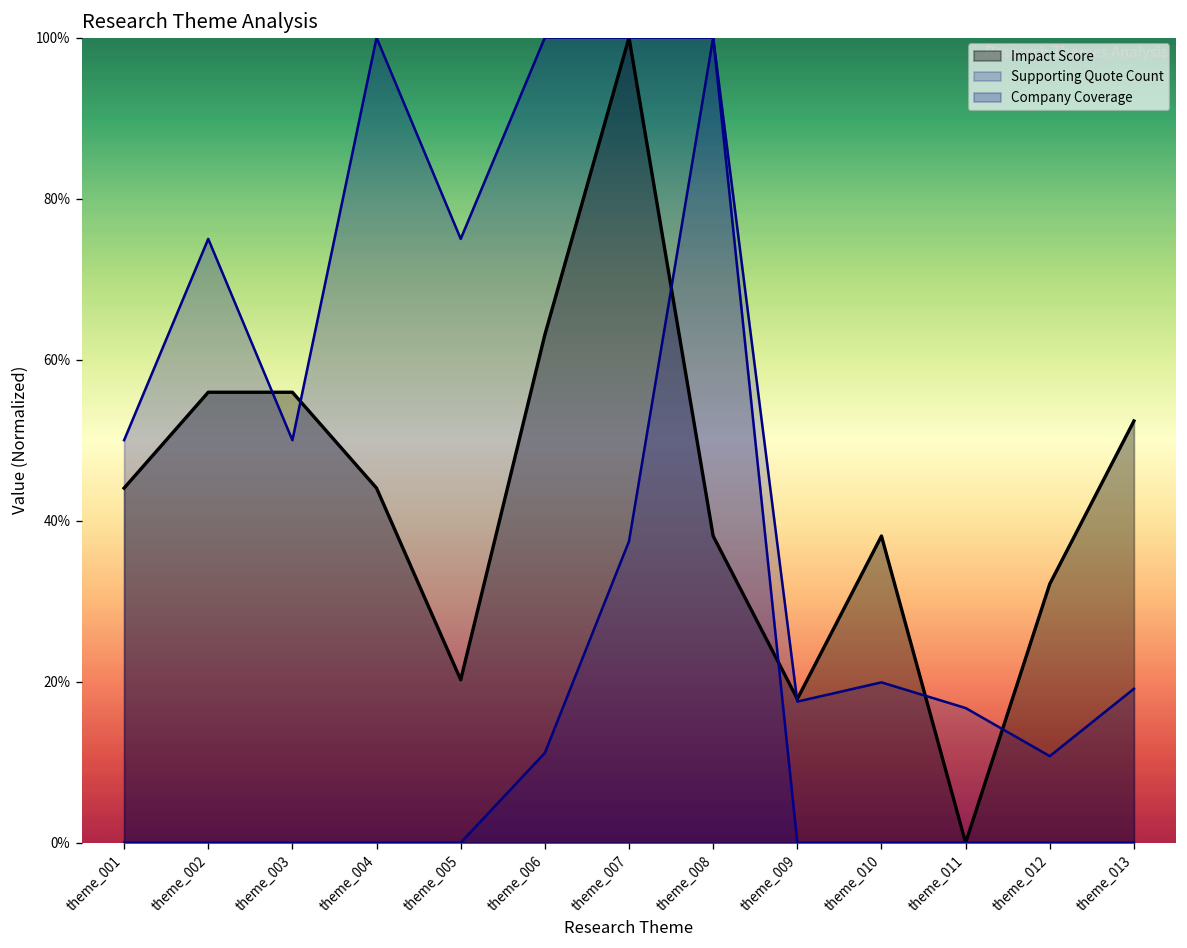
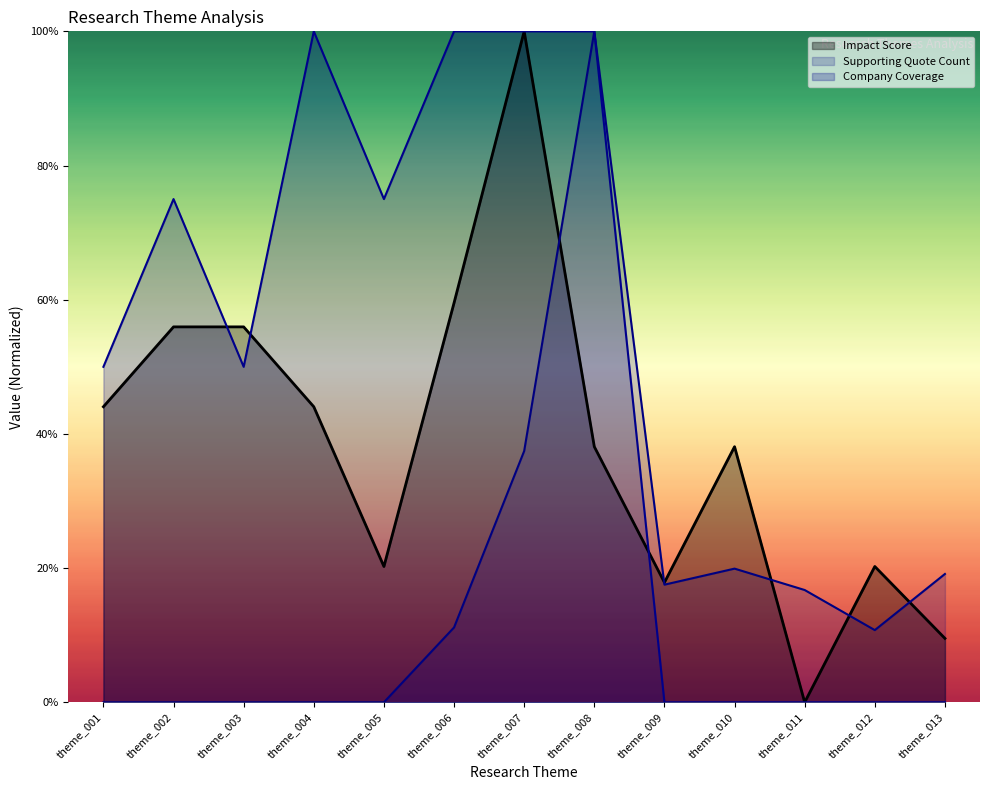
Impact Score, theme_006: 63% -> 60%
Impact Score, theme_012: 32% -> 20%
Impact Score, theme_013: 52% -> 10%
